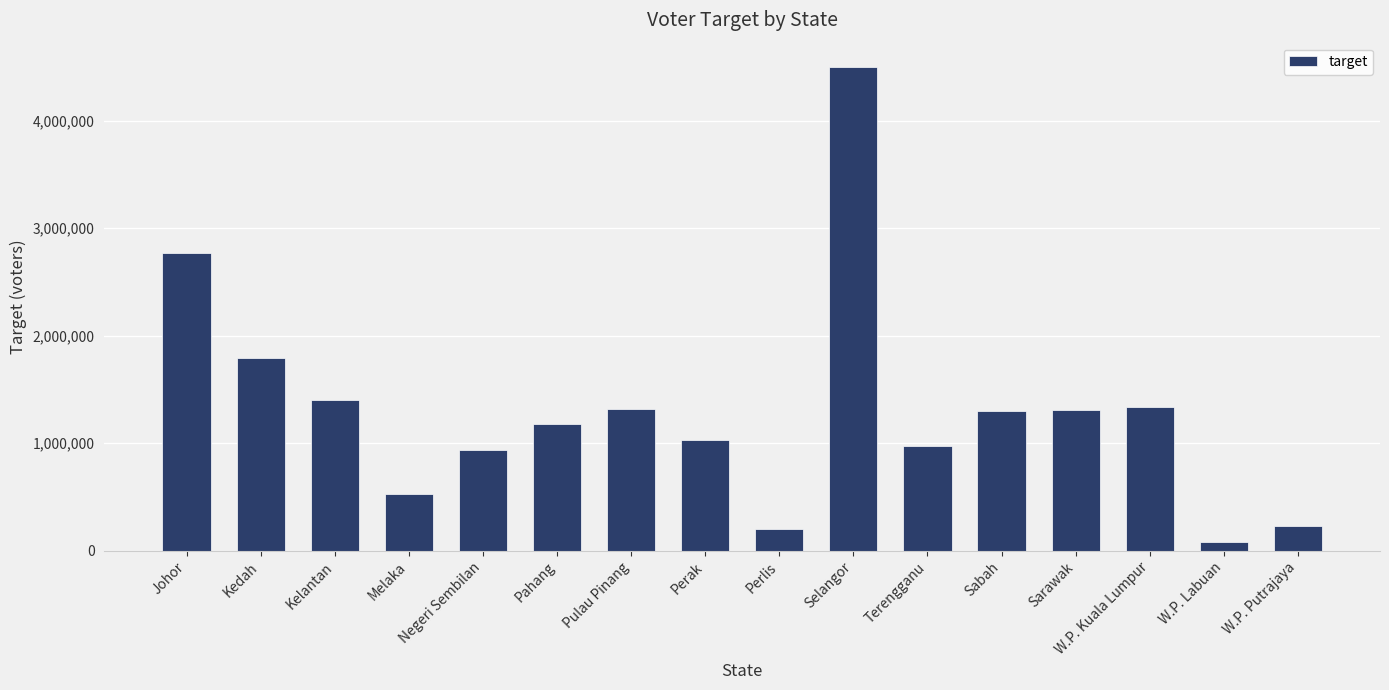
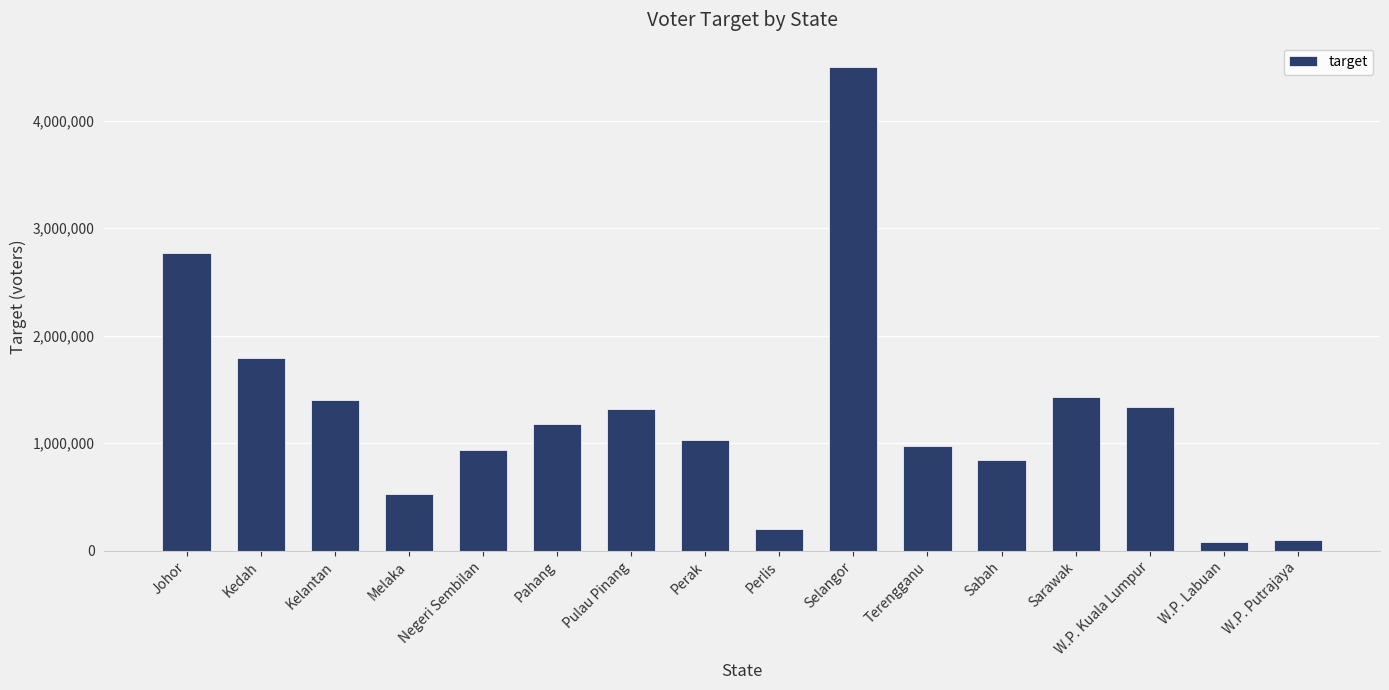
Sabah: 1,300,000 -> 850,000
Sarawak: 1,300,000 -> 1,430,000
W.P. Putrajaya: 230,000 -> 100,000
